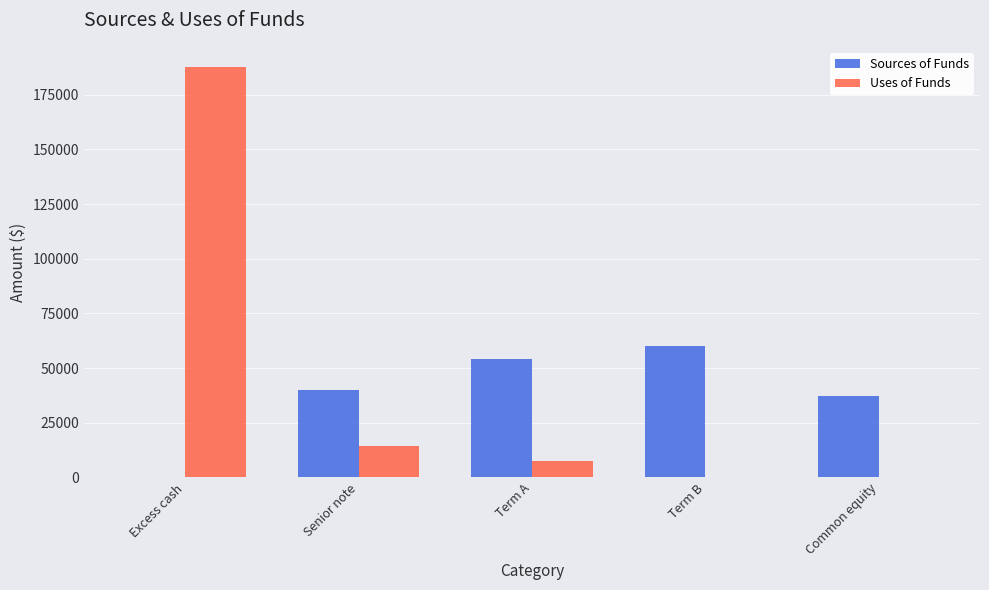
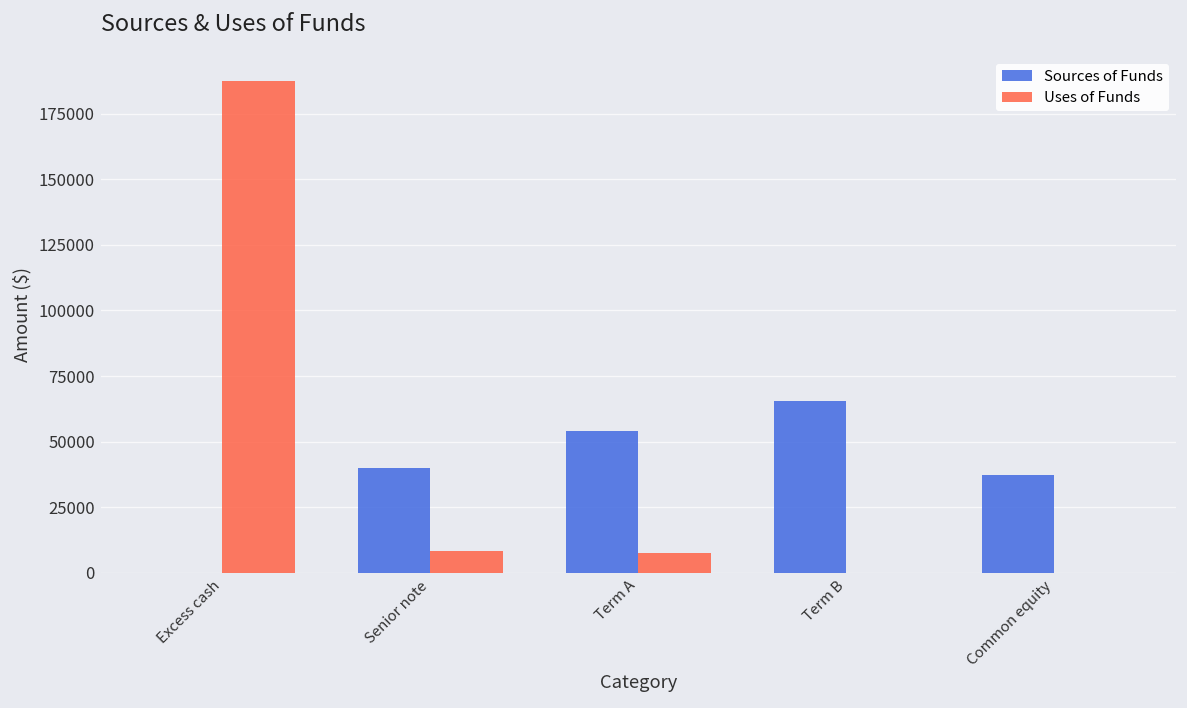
Uses of Funds, Senior note: 14000 -> 9000
Sources of Funds, Term B: 60000 -> 66000
